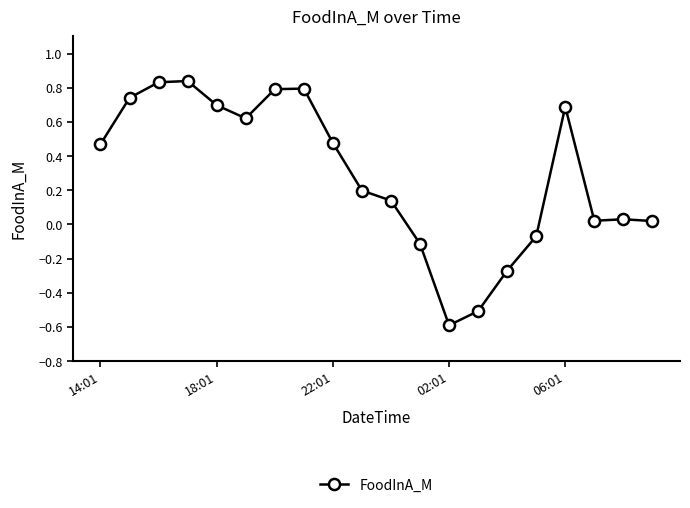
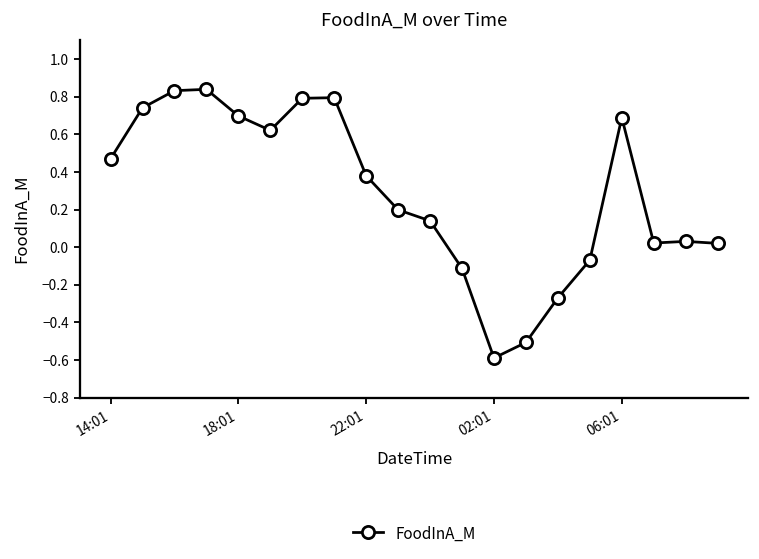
22:01: 0.48 -> 0.38
